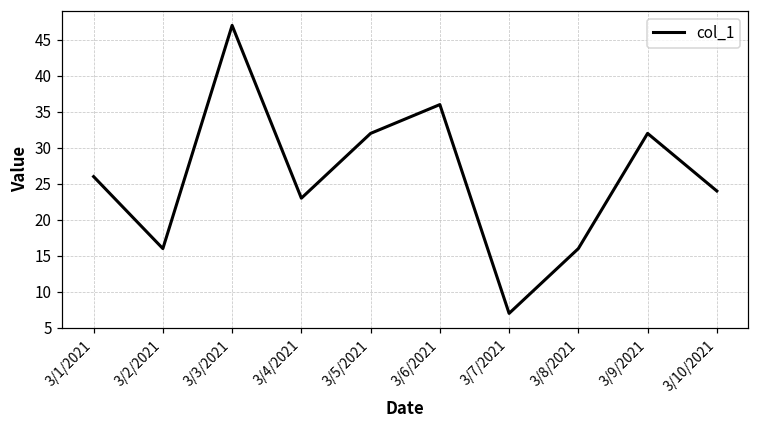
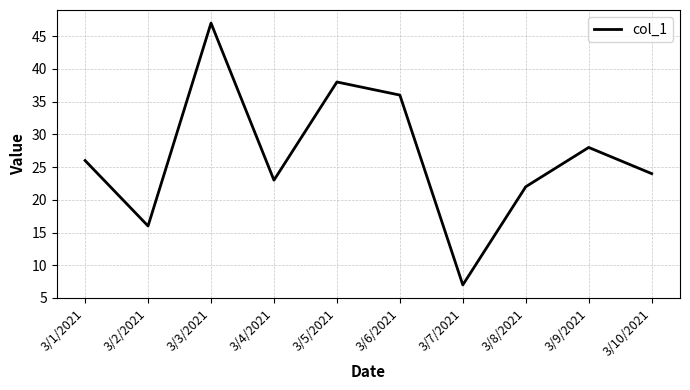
3/5/2021: 32 -> 38
3/8/2021: 16 -> 22
3/9/2021: 32 -> 28
